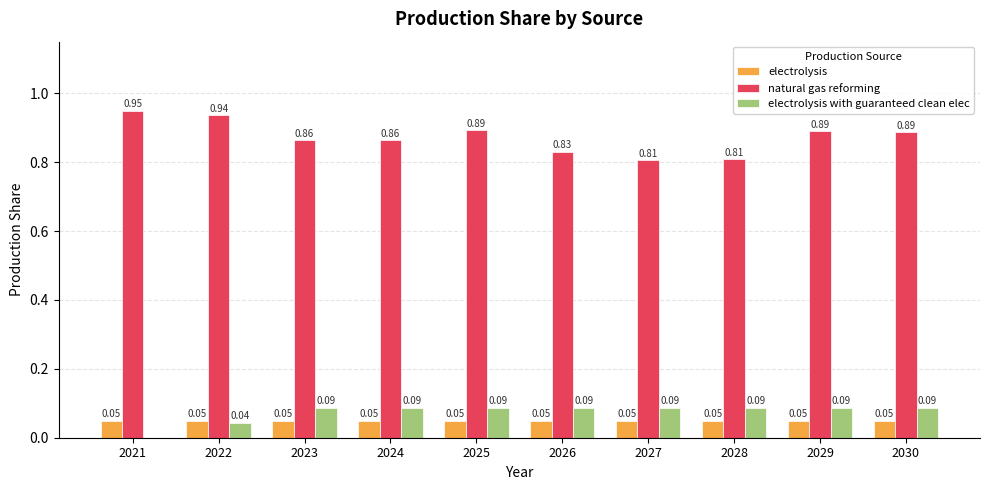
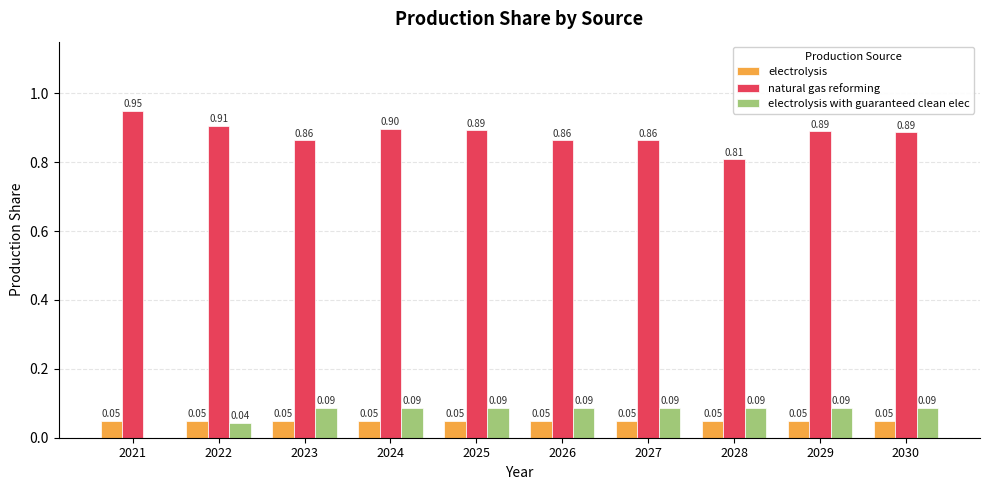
natural gas reforming, 2022: 0.94 -> 0.91
natural gas reforming, 2024: 0.86 -> 0.90
natural gas reforming, 2026: 0.83 -> 0.86
natural gas reforming, 2027: 0.81 -> 0.86
